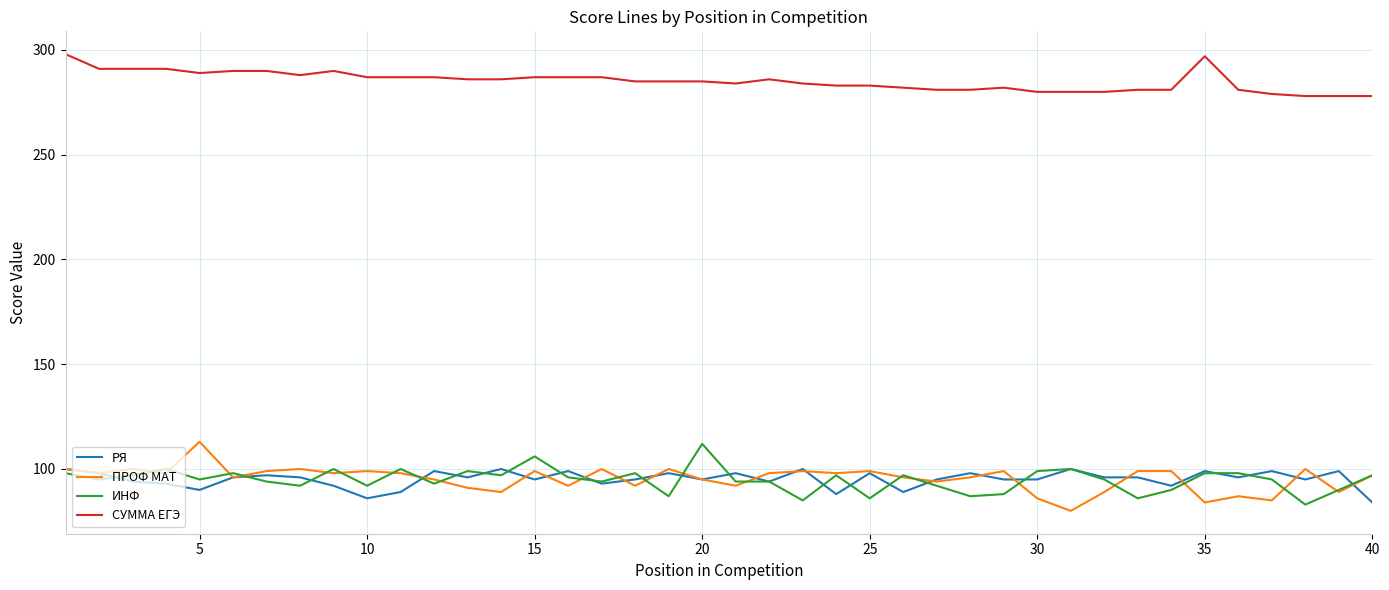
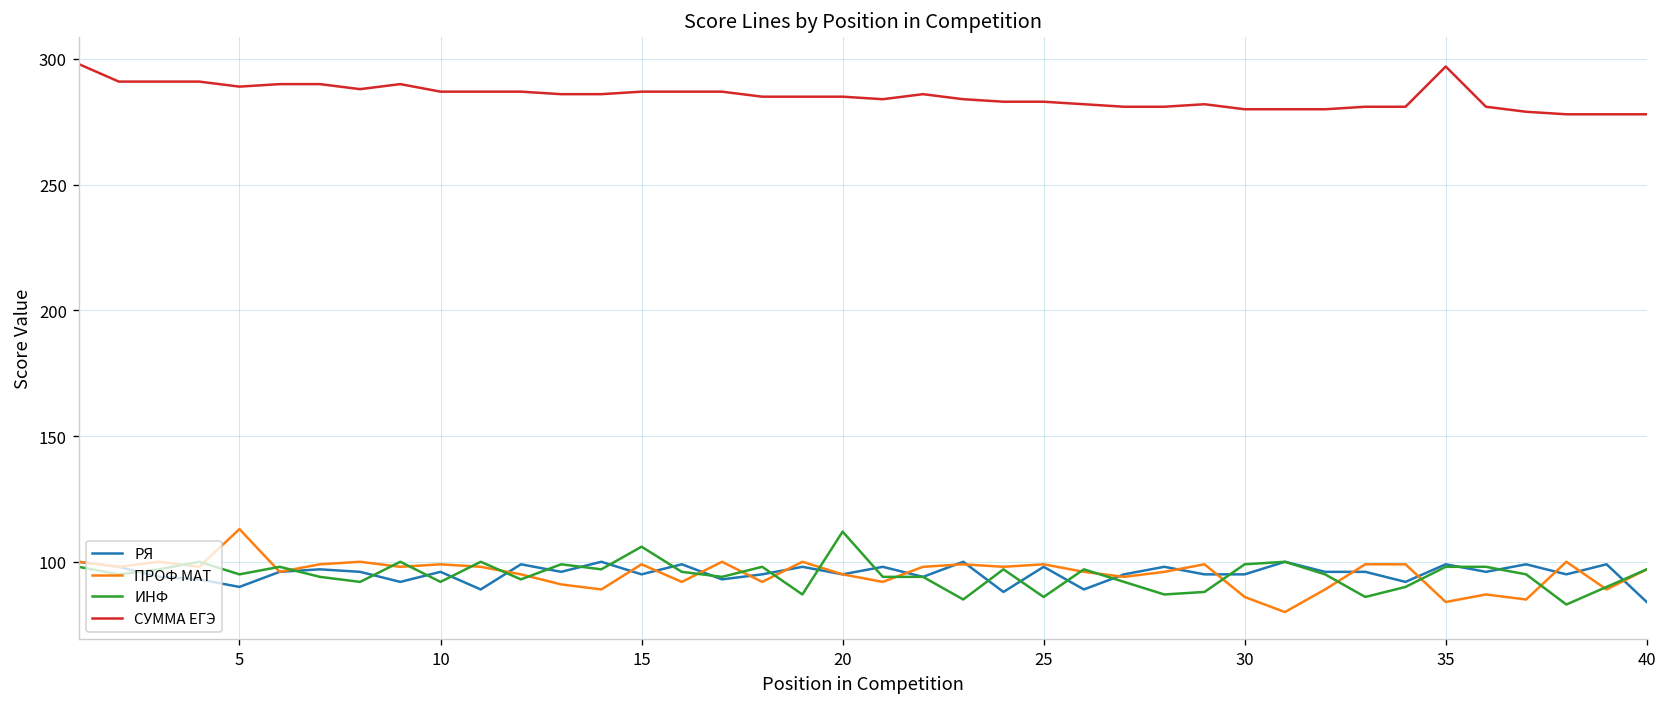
РЯ, 10: 86 -> 96
